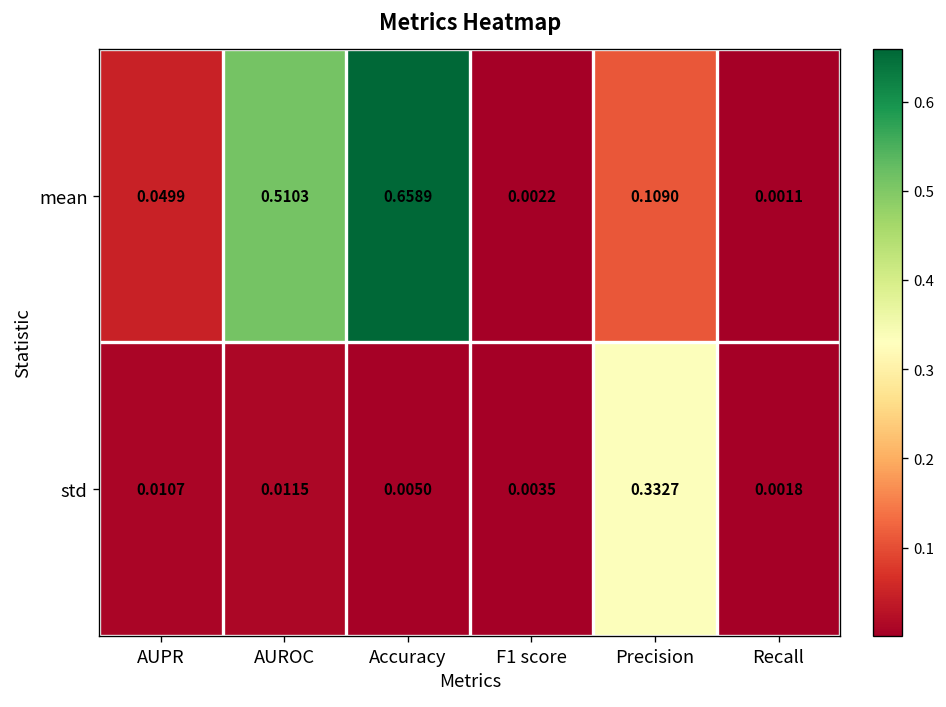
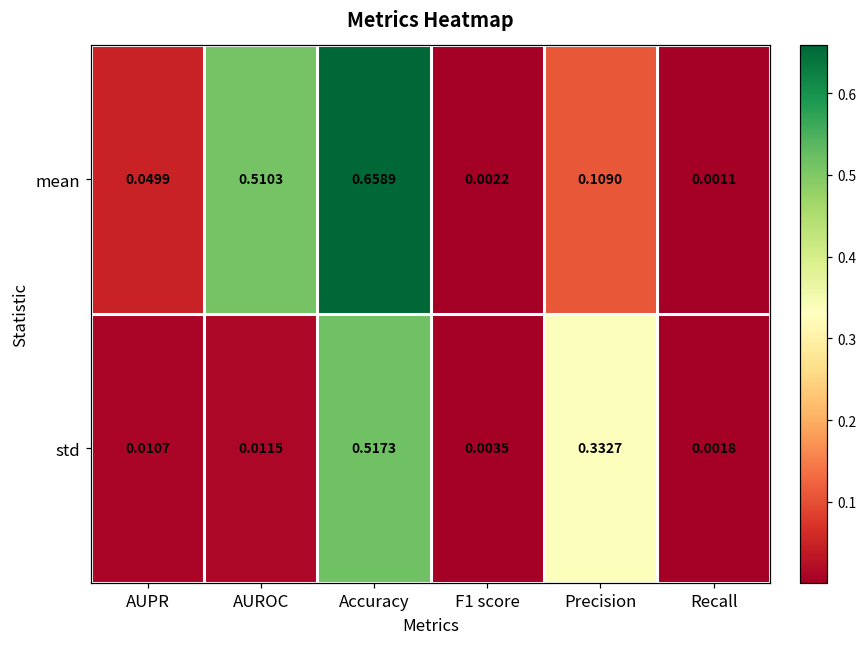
std, Accuracy: 0.0050 -> 0.5173
